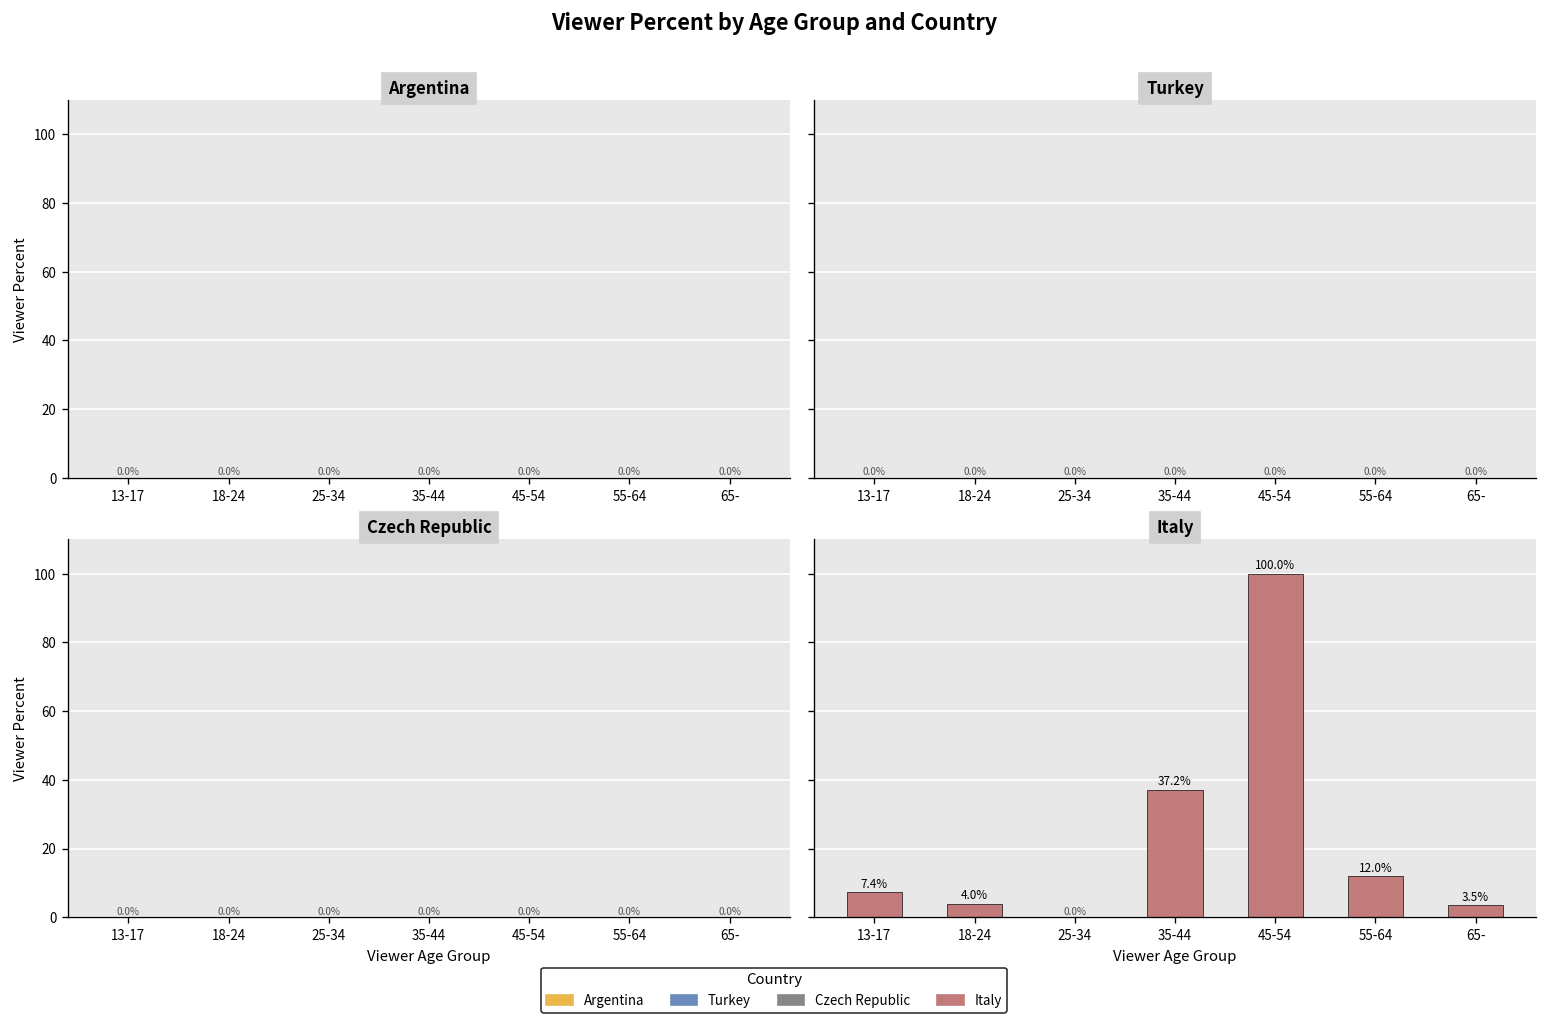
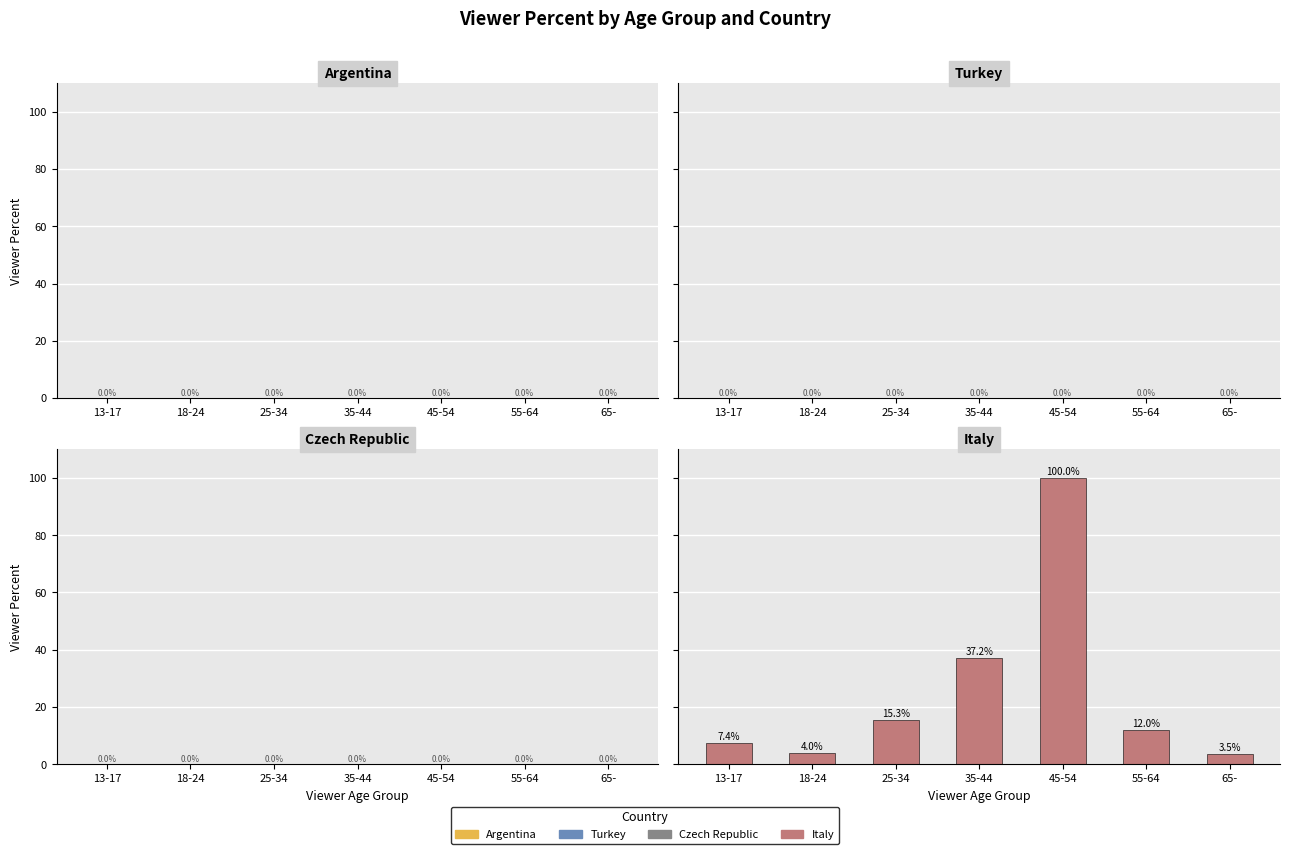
Italy, 25-34: 0.0% -> 15.3%
